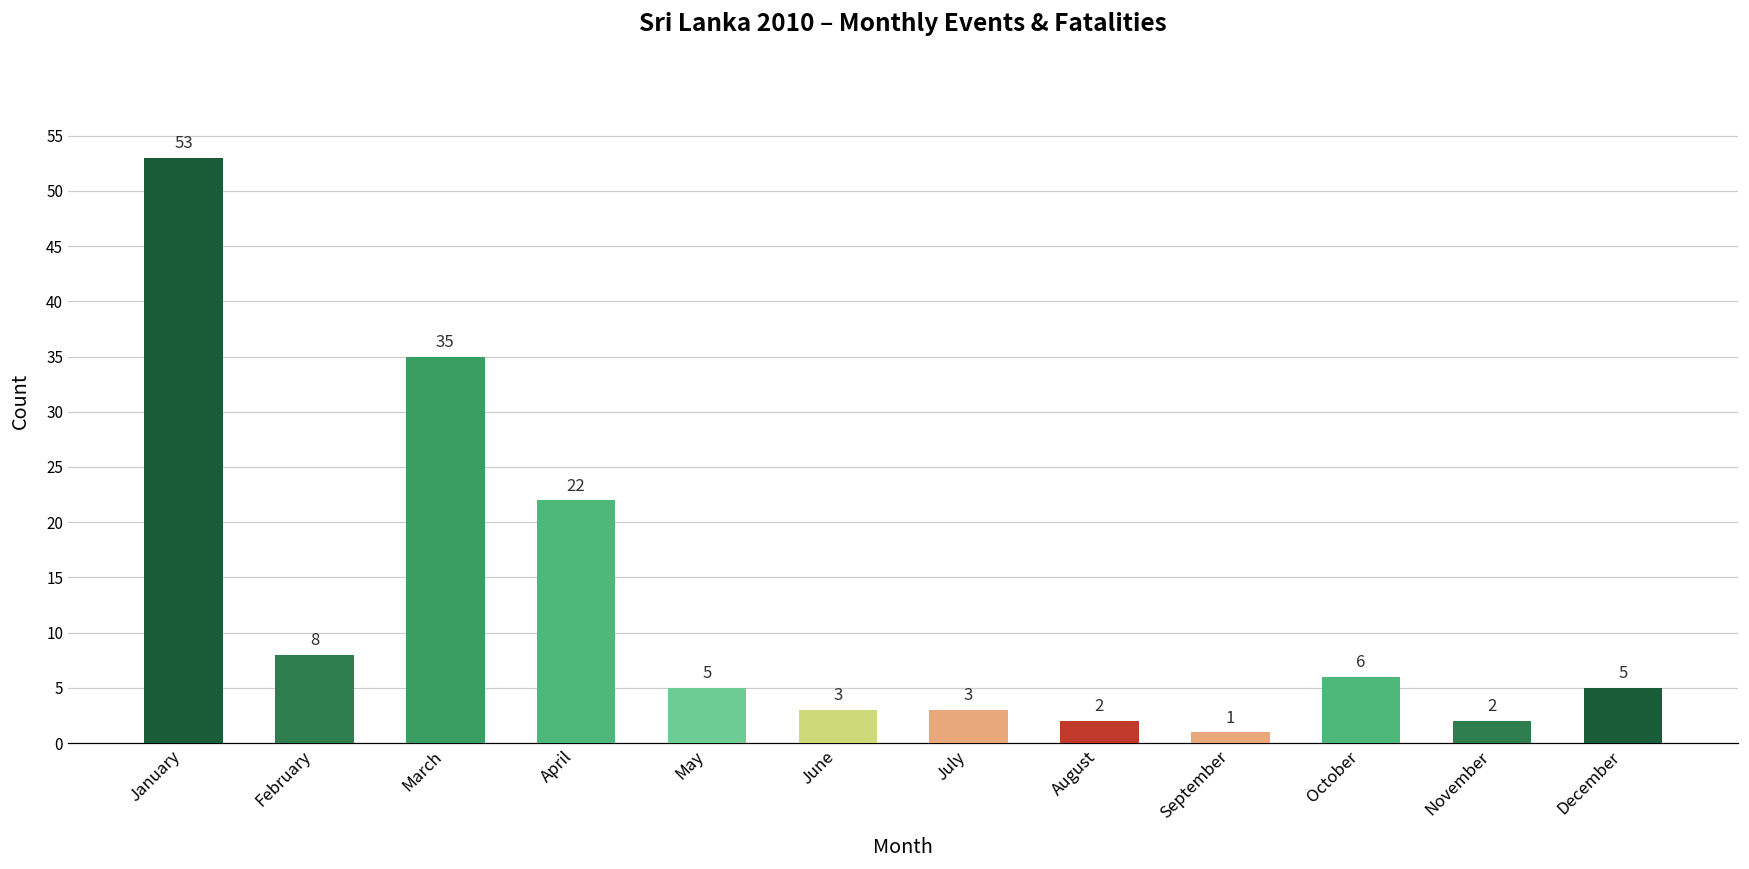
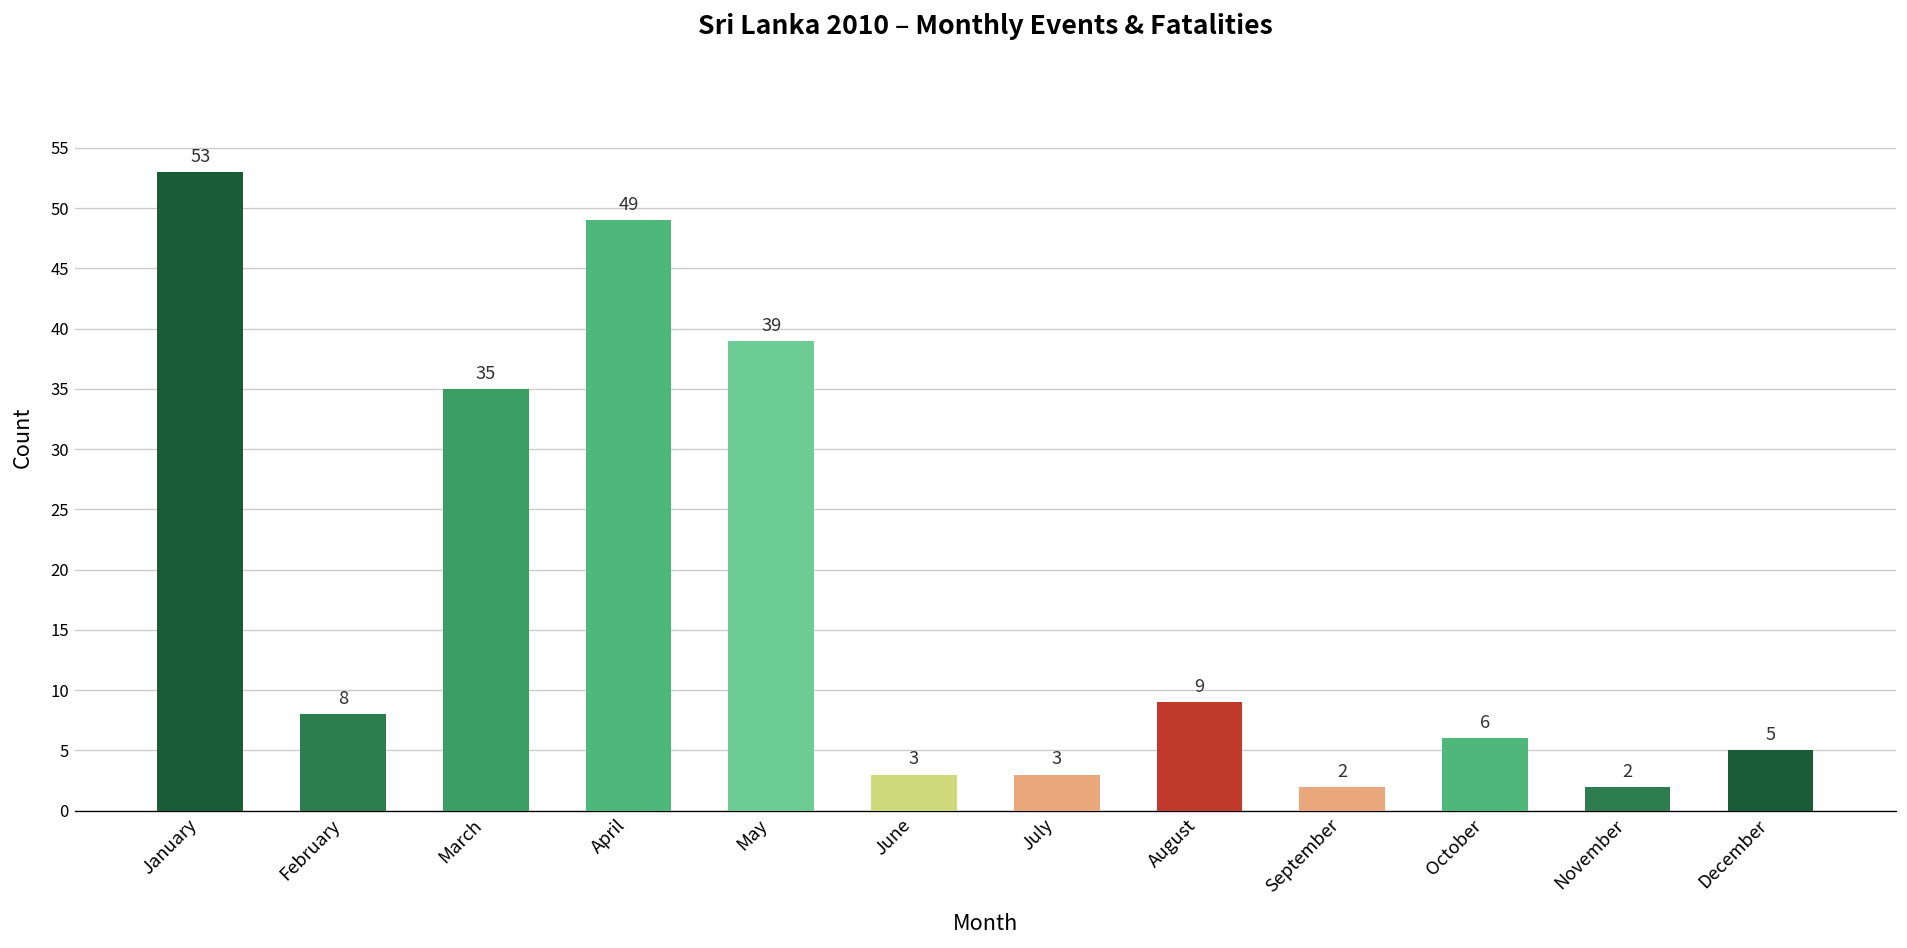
April: 22 -> 49
May: 5 -> 39
August: 2 -> 9
September: 1 -> 2
